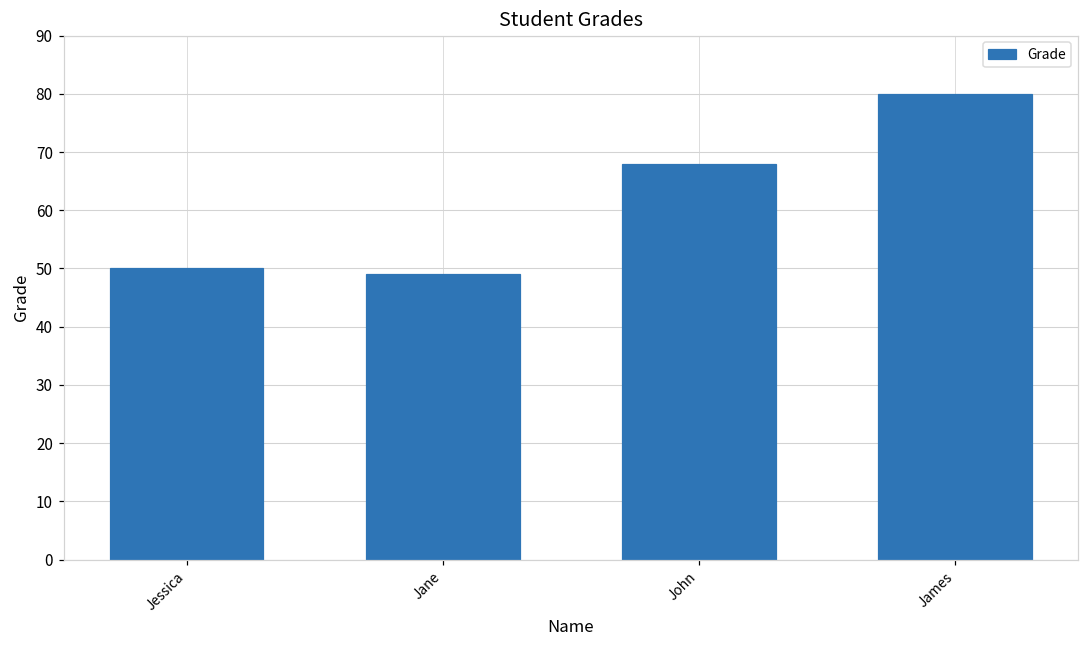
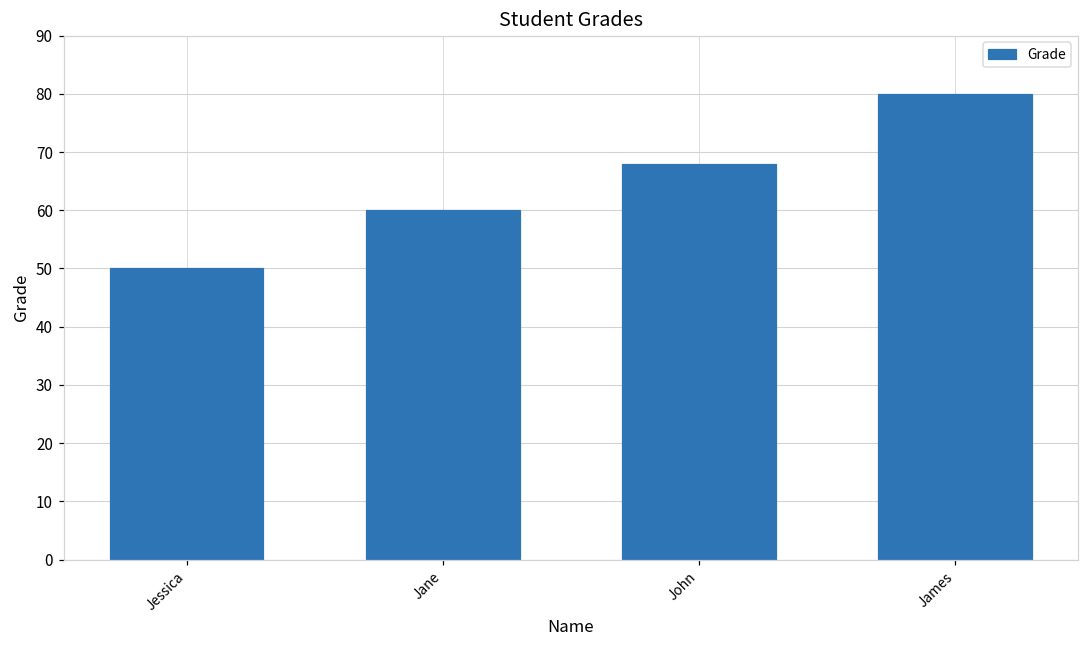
Jane: 49 -> 60
